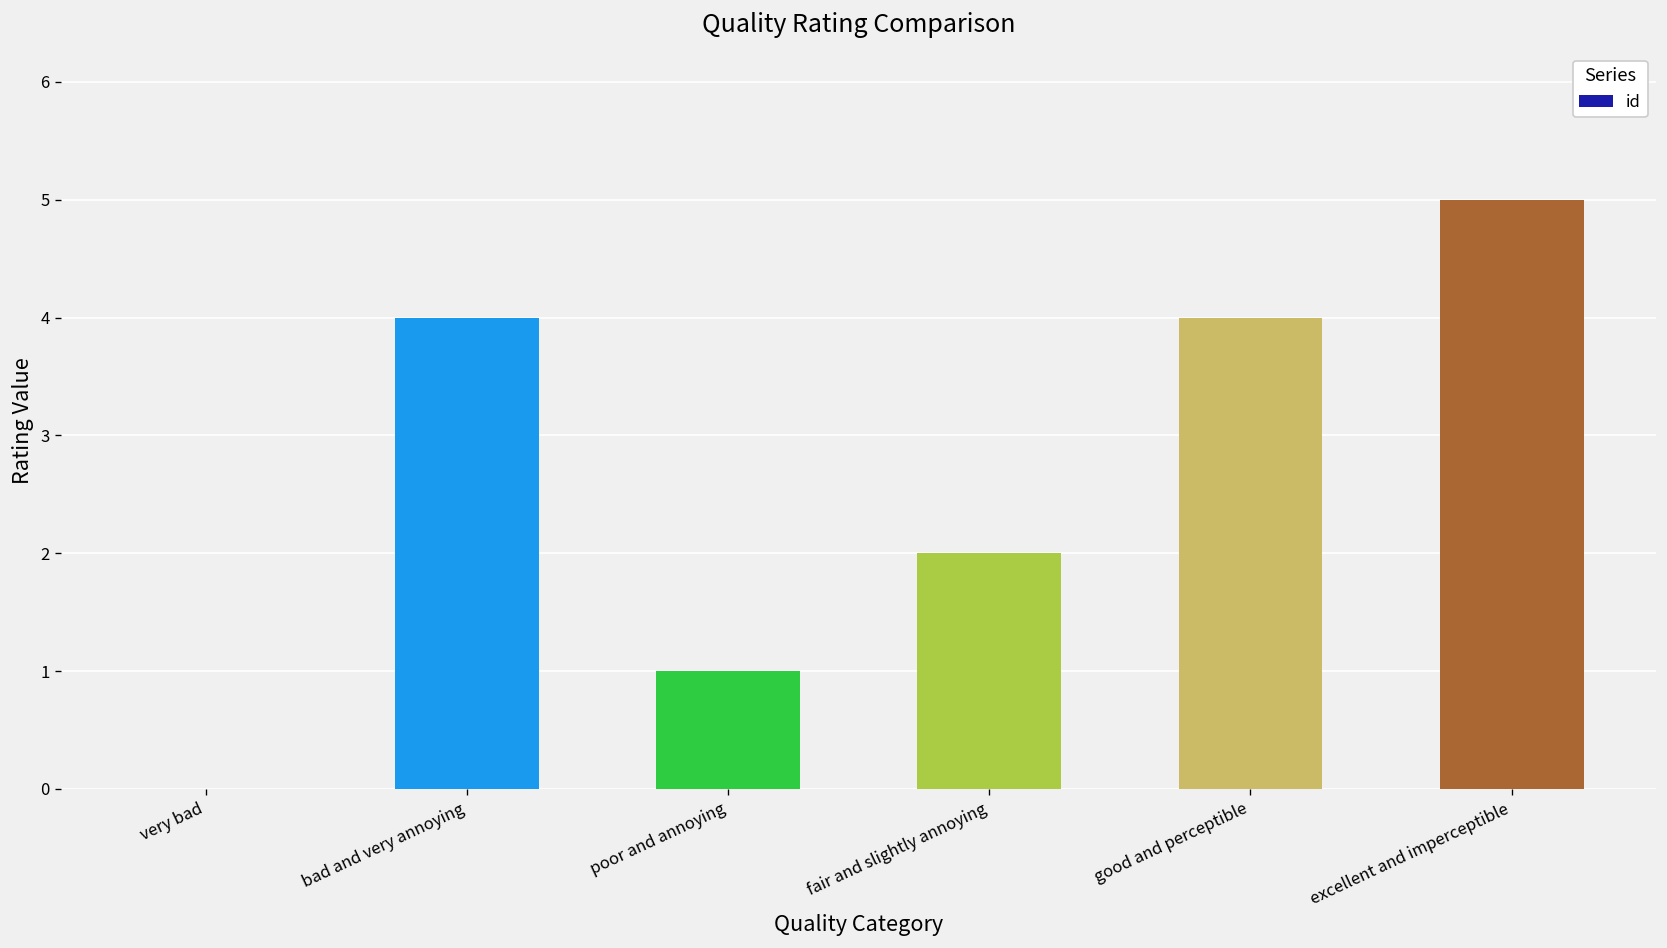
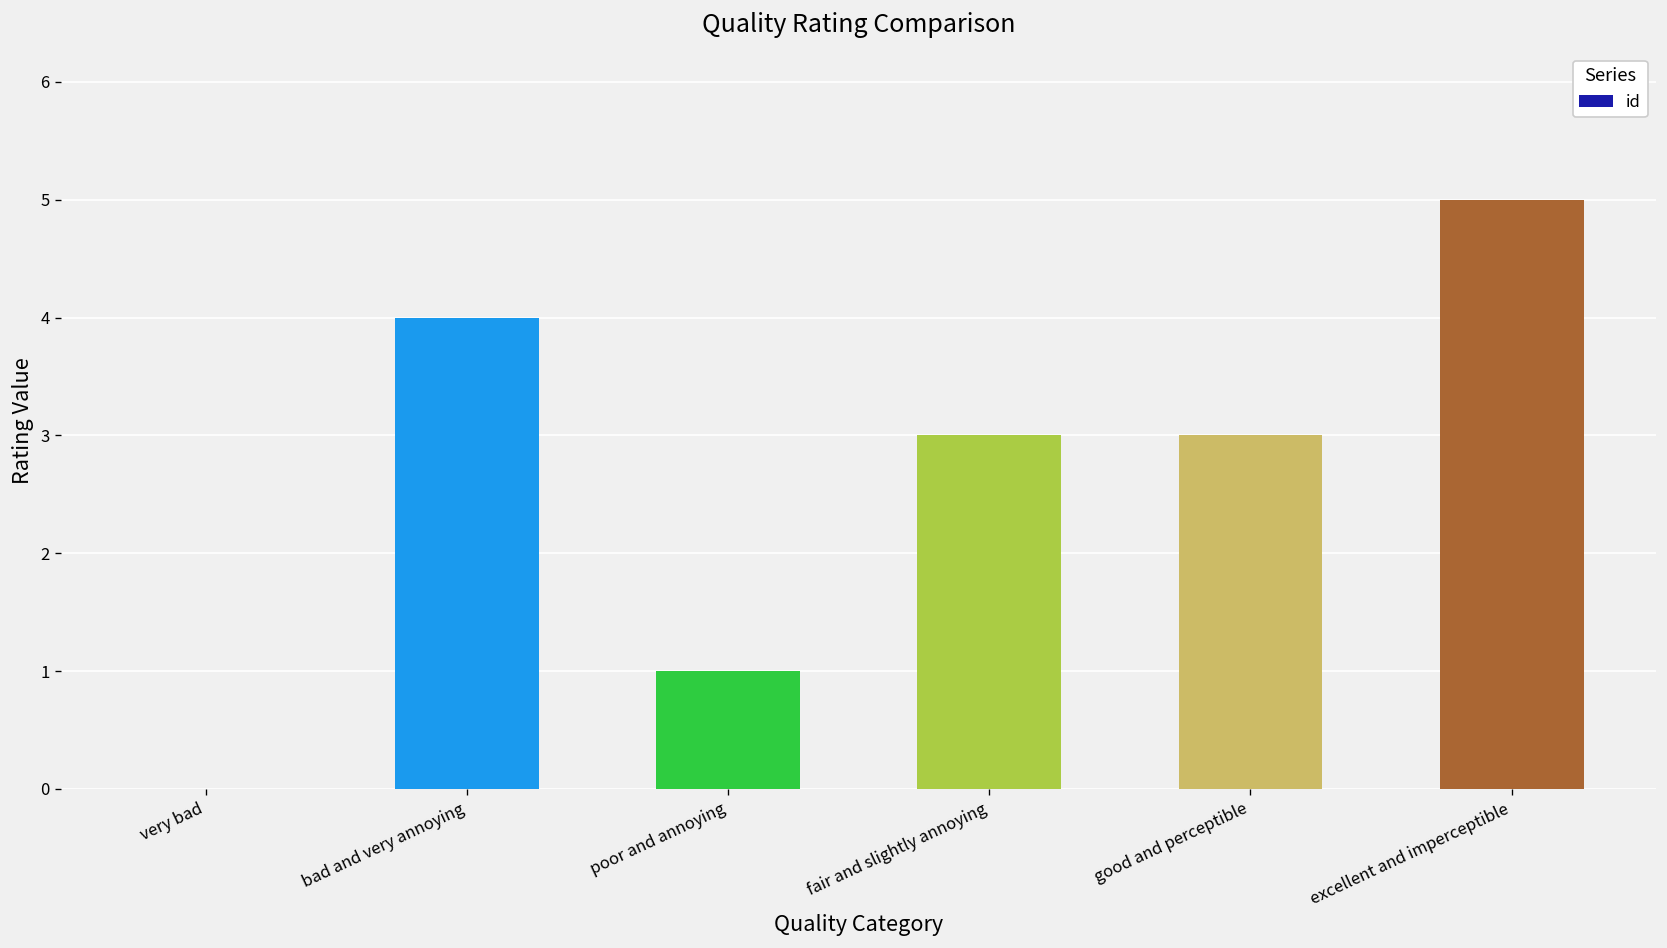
fair and slightly annoying: 2 -> 3
good and perceptible: 4 -> 3
